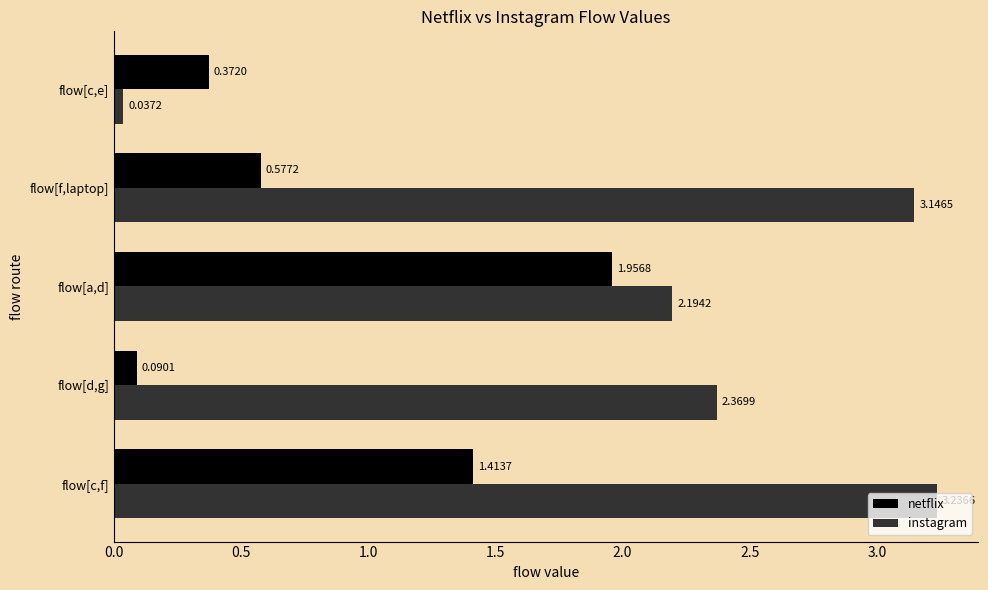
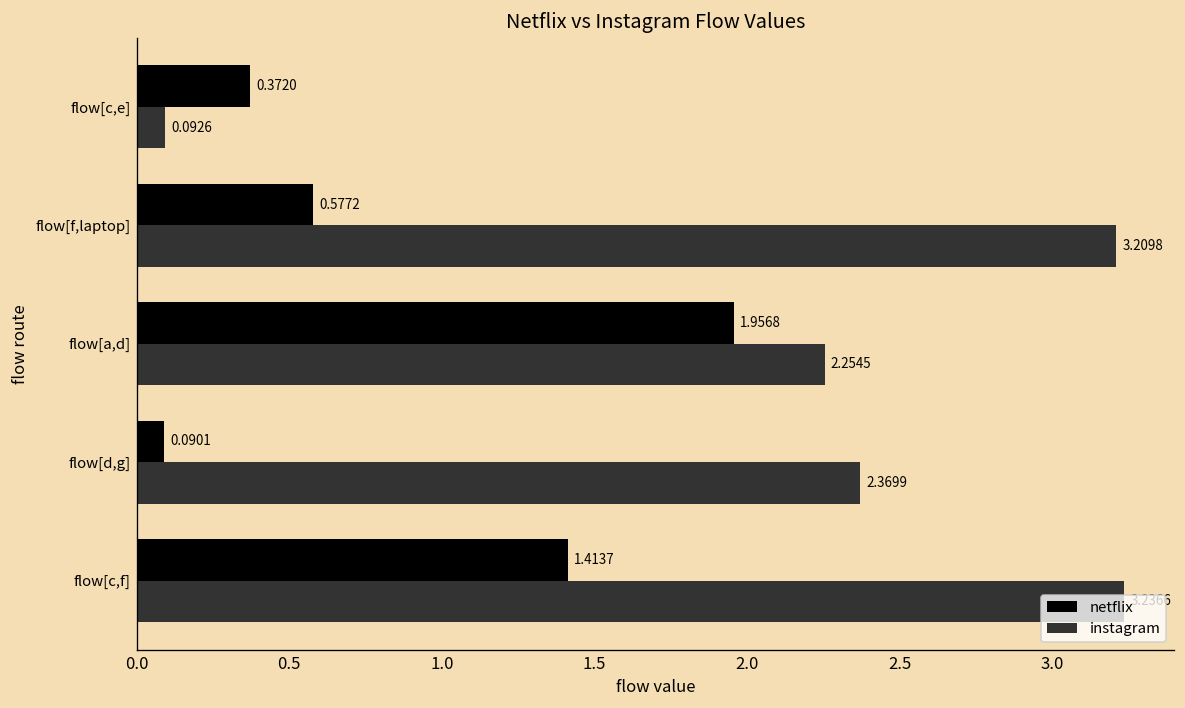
instagram, flow[c,e]: 0.0372 -> 0.0926
instagram, flow[f,laptop]: 3.1465 -> 3.2098
instagram, flow[a,d]: 2.1942 -> 2.2545
